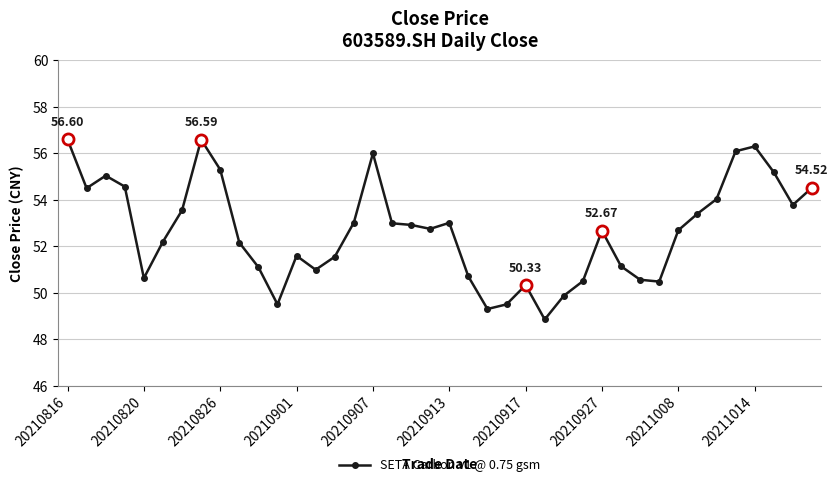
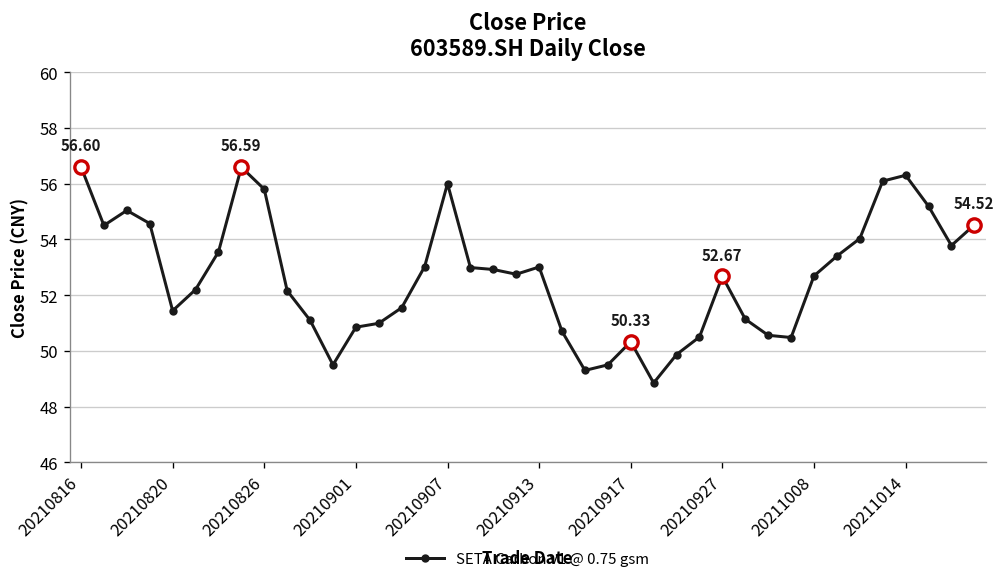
SETA Carbon v1 @ 0.75 gsm, 20210820: 50.6 -> 51.4
SETA Carbon v1 @ 0.75 gsm, 20210826: 55.3 -> 55.8
SETA Carbon v1 @ 0.75 gsm, 20210901: 51.6 -> 50.9
